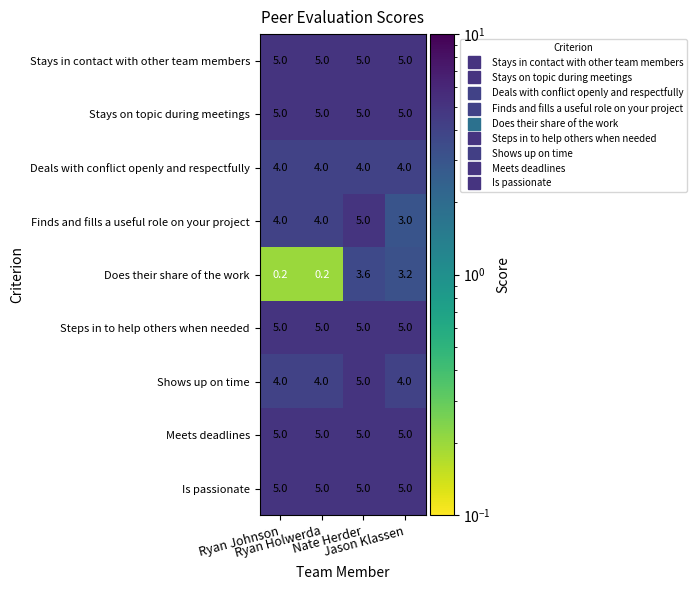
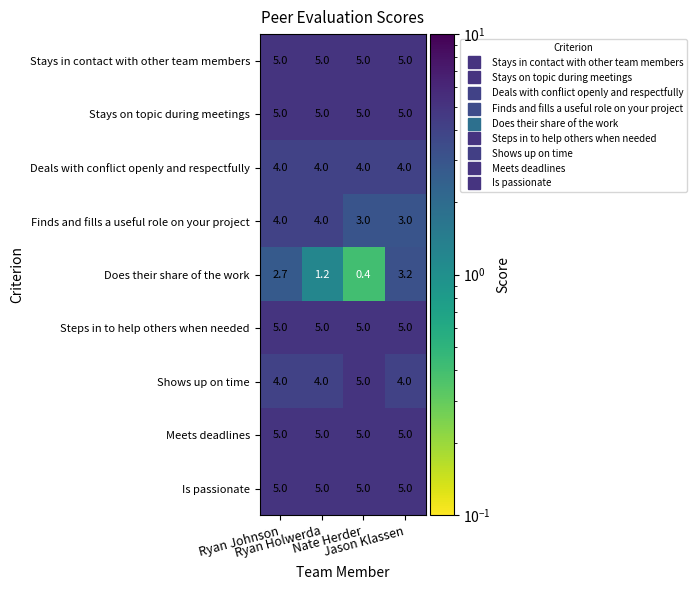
Finds and fills a useful role on your project, Nate Herder: 5.0 -> 3.0
Does their share of the work, Ryan Johnson: 0.2 -> 2.7
Does their share of the work, Ryan Holwerda: 0.2 -> 1.2
Does their share of the work, Nate Herder: 3.6 -> 0.4
